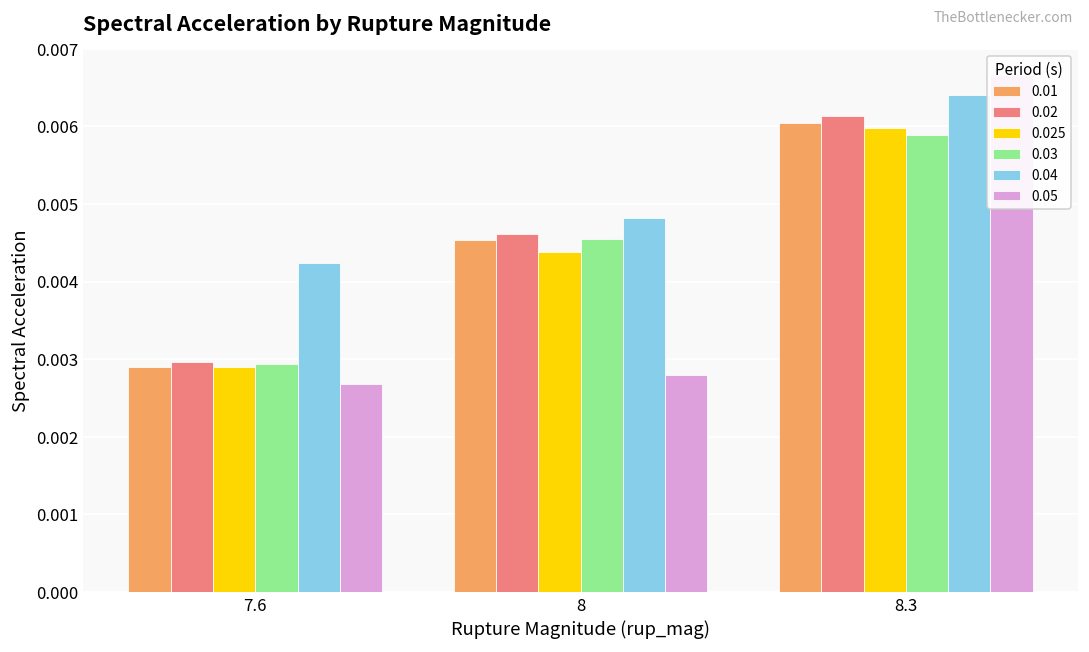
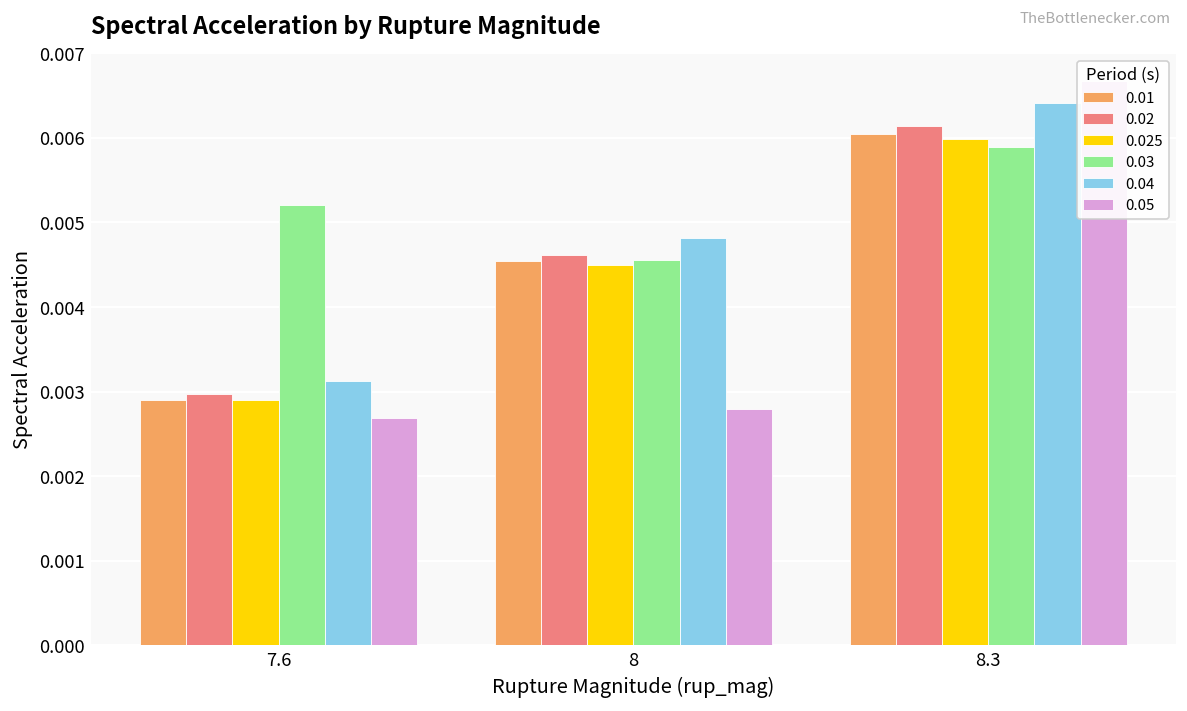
0.03, 7.6: 0.0029 -> 0.0052
0.04, 7.6: 0.0042 -> 0.0031
0.025, 8: 0.0044 -> 0.0045
